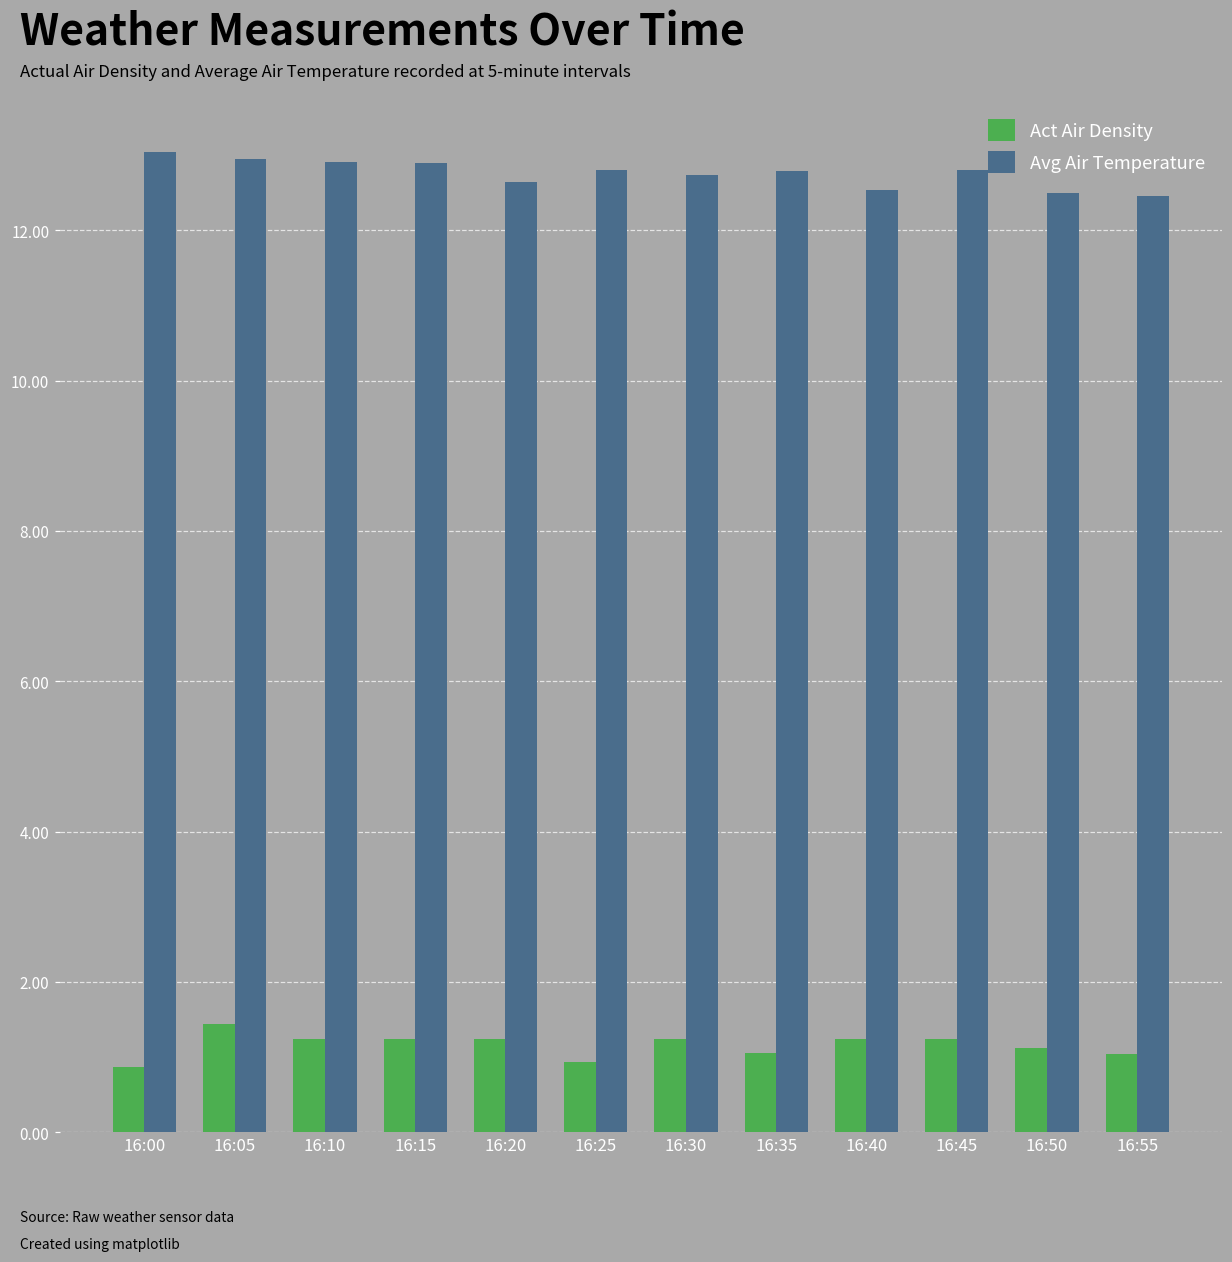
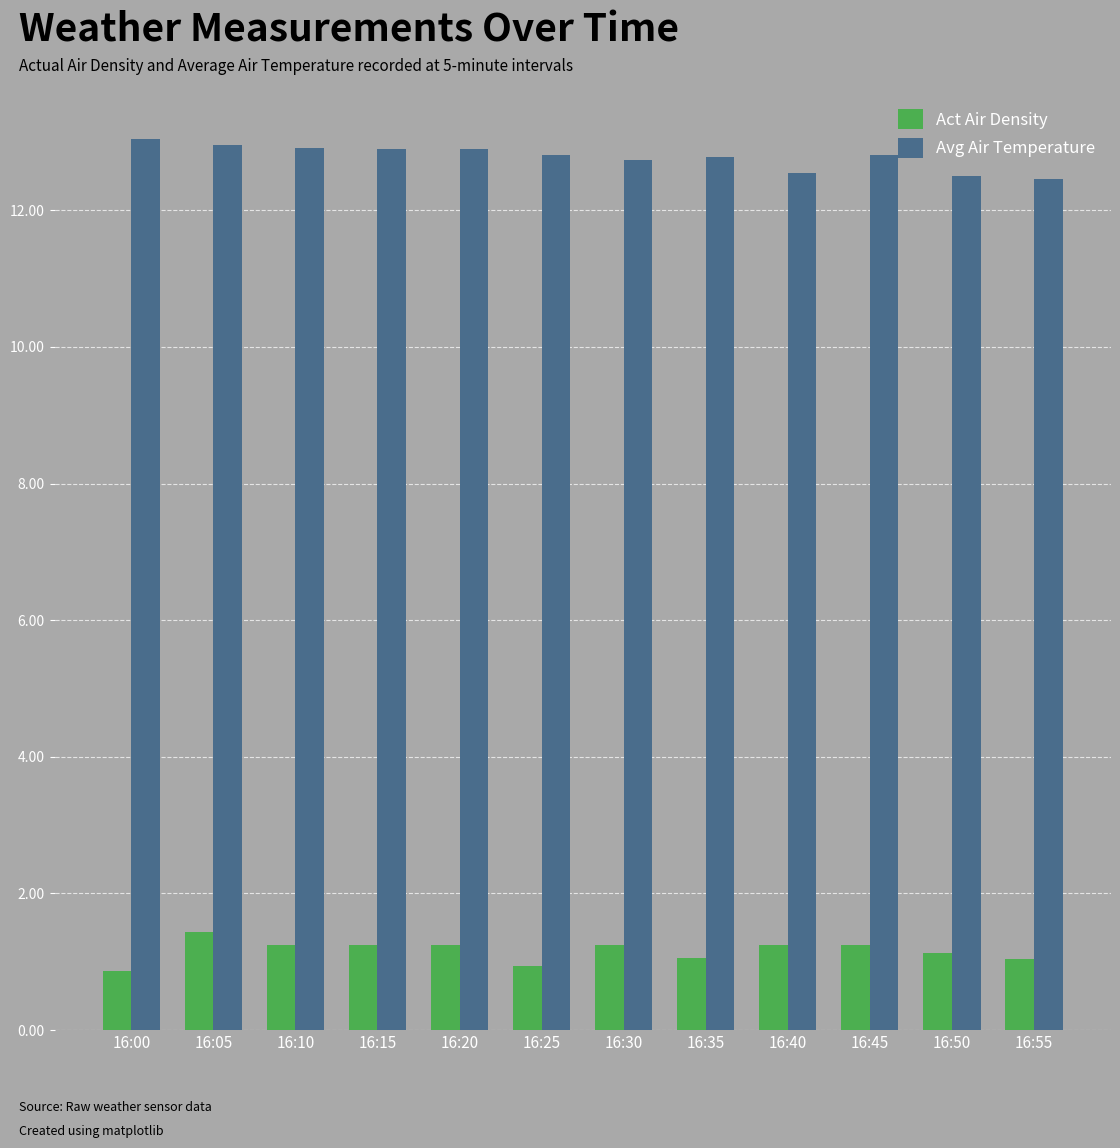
Avg Air Temperature, 16:20: 12.6 -> 12.9
